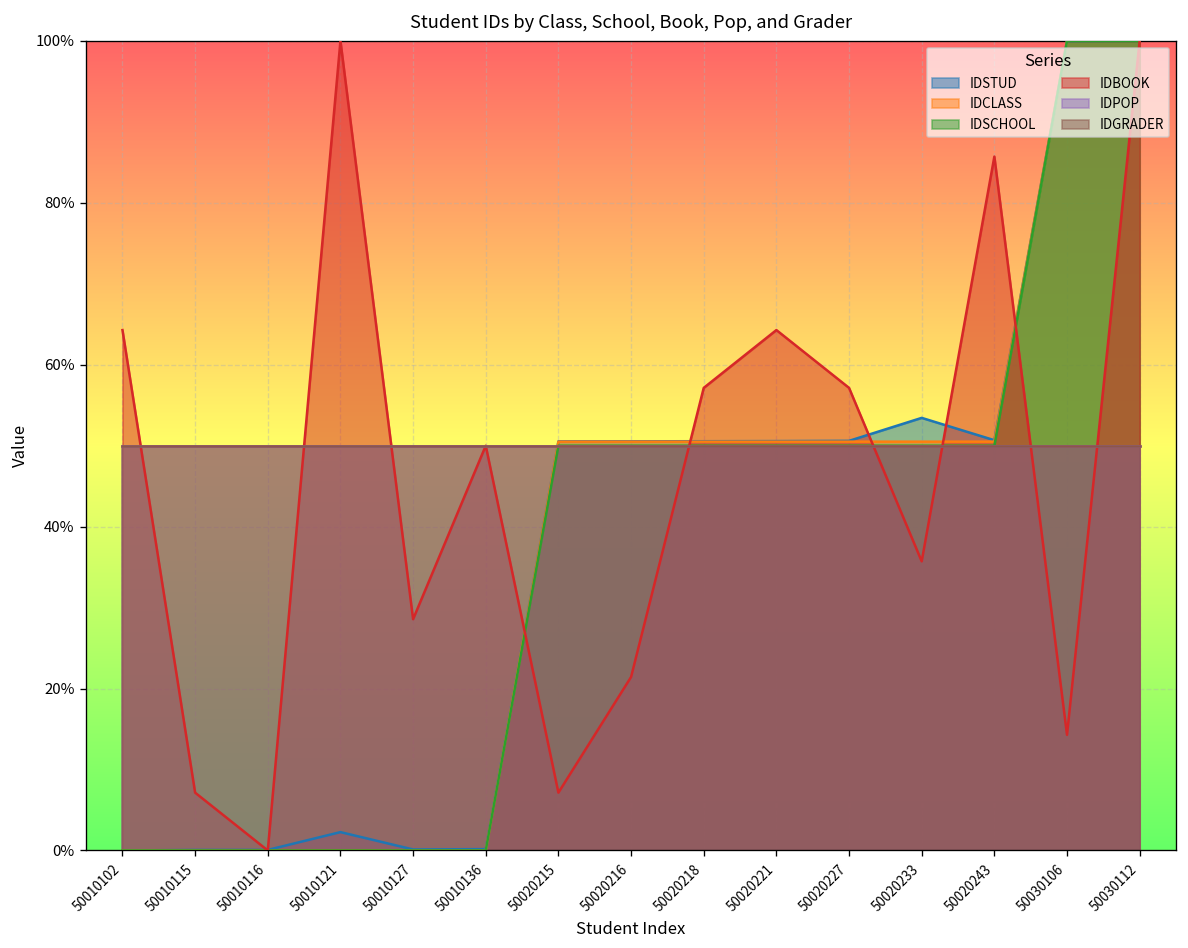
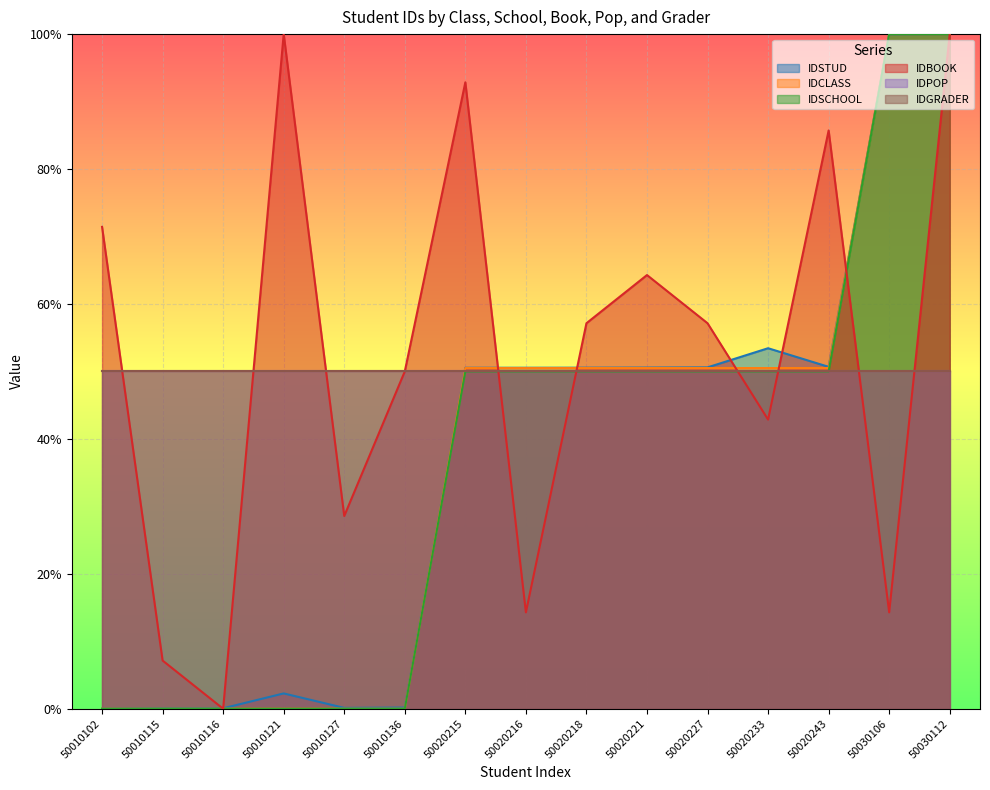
IDBOOK, 50010102: 64% -> 71%
IDBOOK, 50020215: 7% -> 93%
IDBOOK, 50020216: 21% -> 14%
IDBOOK, 50020233: 36% -> 43%
